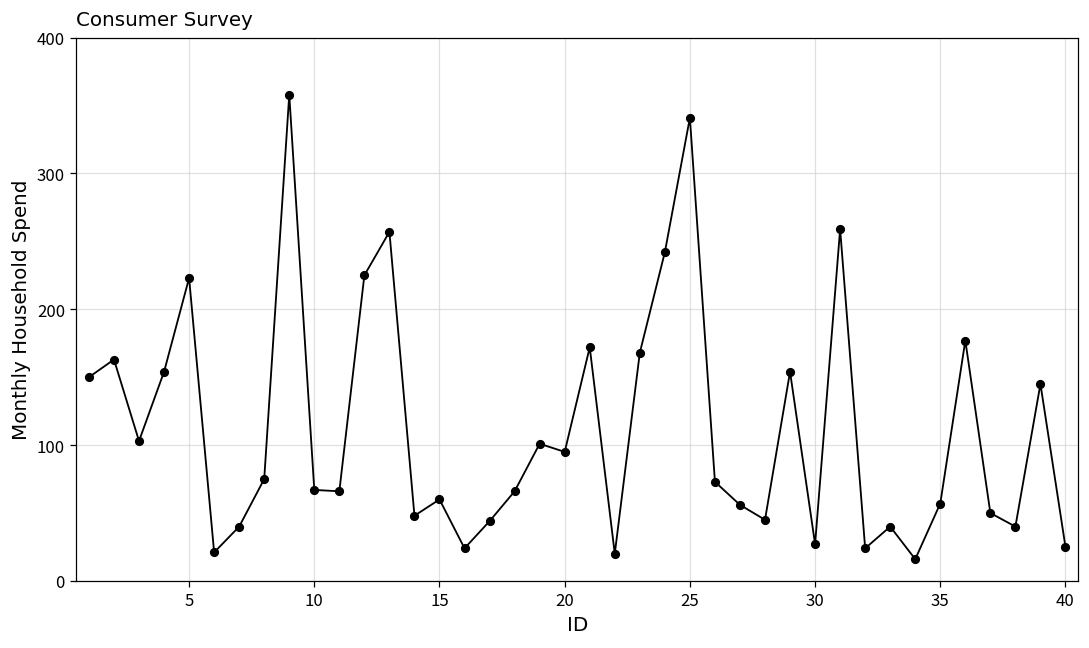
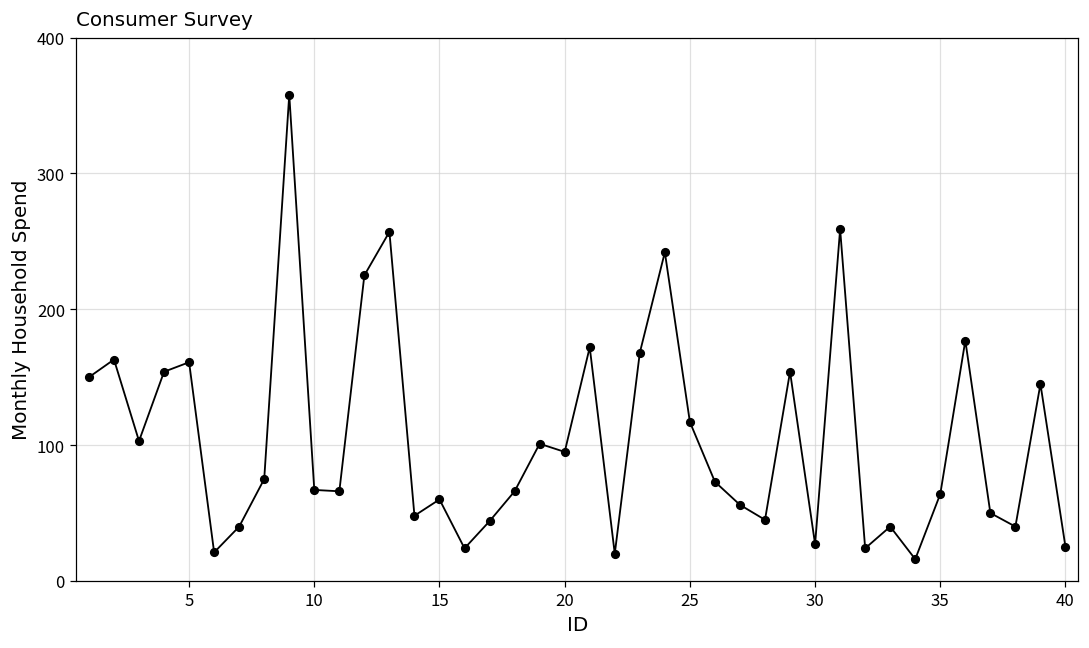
5: 223 -> 161
25: 341 -> 117
35: 57 -> 64
